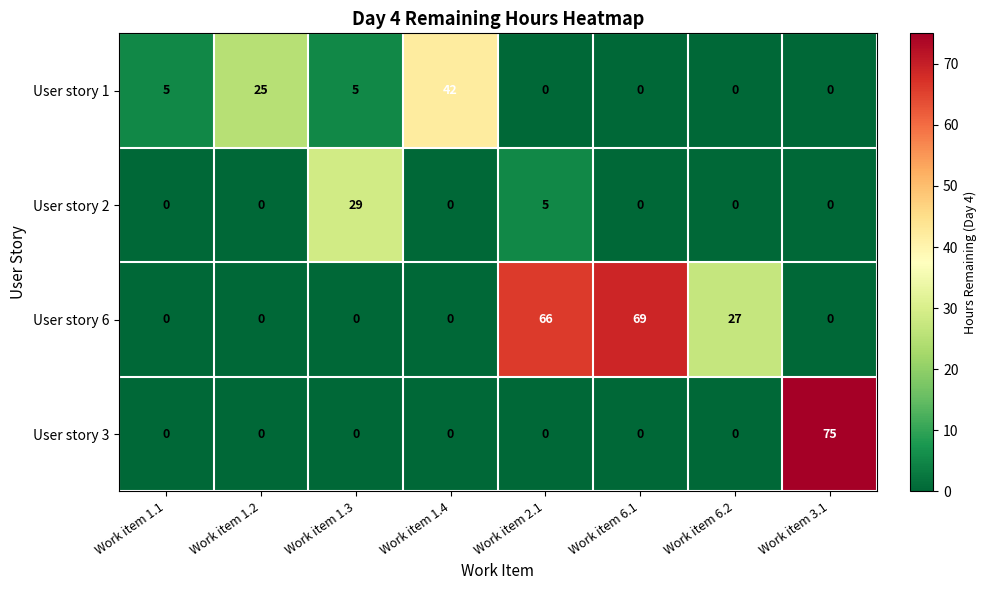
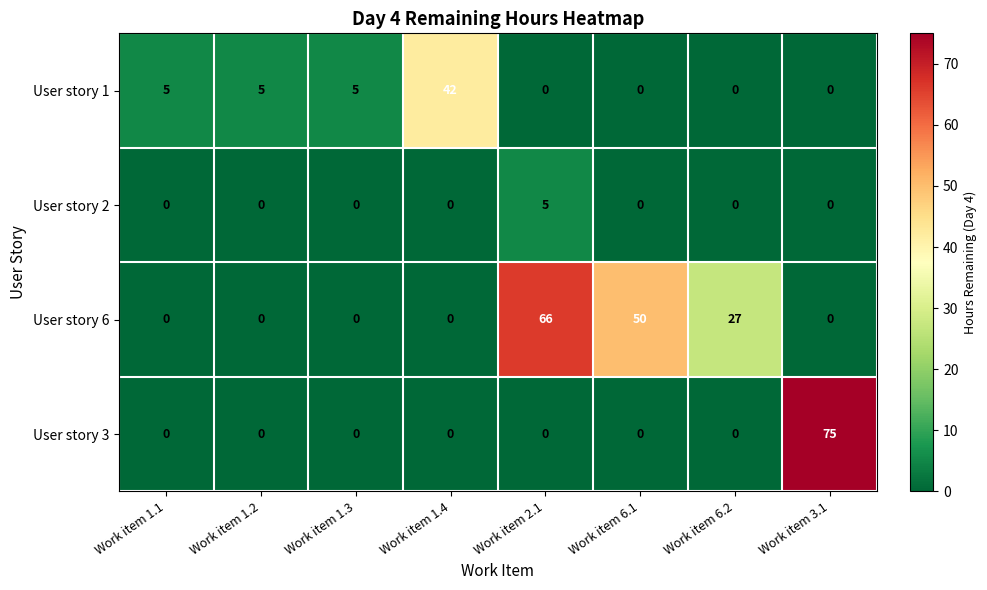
User story 1, Work item 1.2: 25 -> 5
User story 2, Work item 1.3: 29 -> 0
User story 6, Work item 6.1: 69 -> 50
